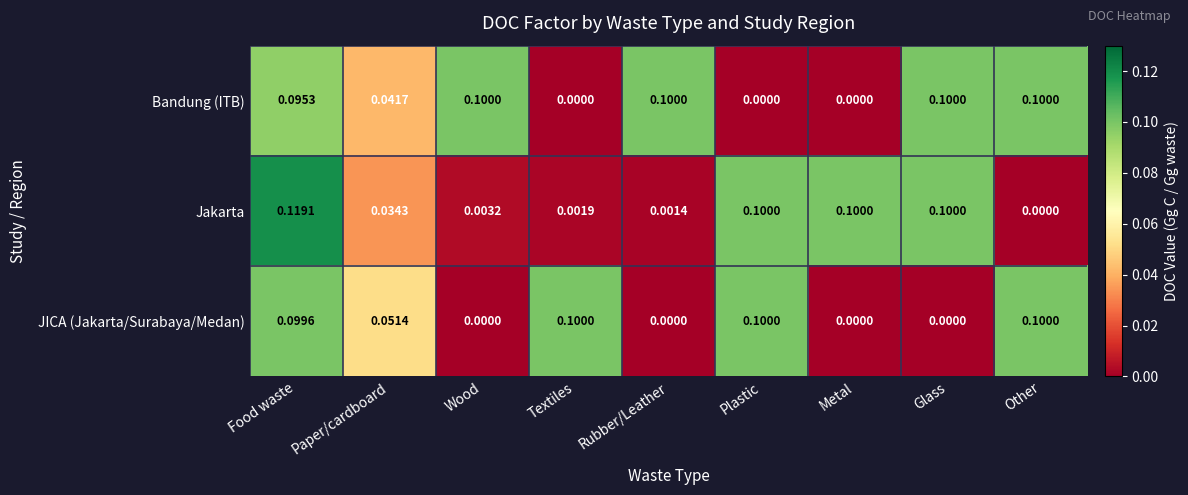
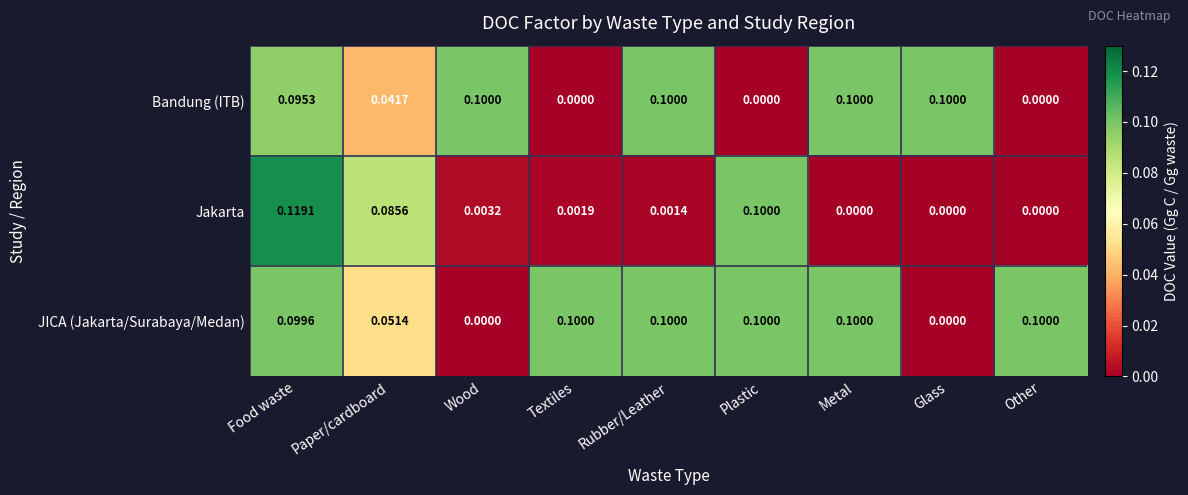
Bandung (ITB), Metal: 0.0000 -> 0.1000
Bandung (ITB), Other: 0.1000 -> 0.0000
Jakarta, Paper/cardboard: 0.0343 -> 0.0856
Jakarta, Metal: 0.1000 -> 0.0000
Jakarta, Glass: 0.1000 -> 0.0000
JICA (Jakarta/Surabaya/Medan), Rubber/Leather: 0.0000 -> 0.1000
JICA (Jakarta/Surabaya/Medan), Metal: 0.0000 -> 0.1000
